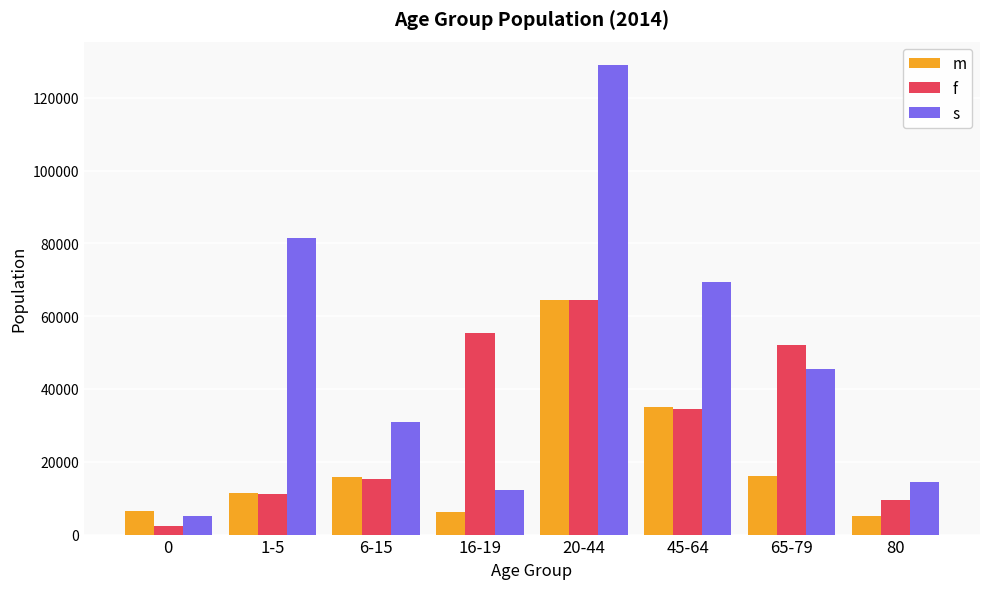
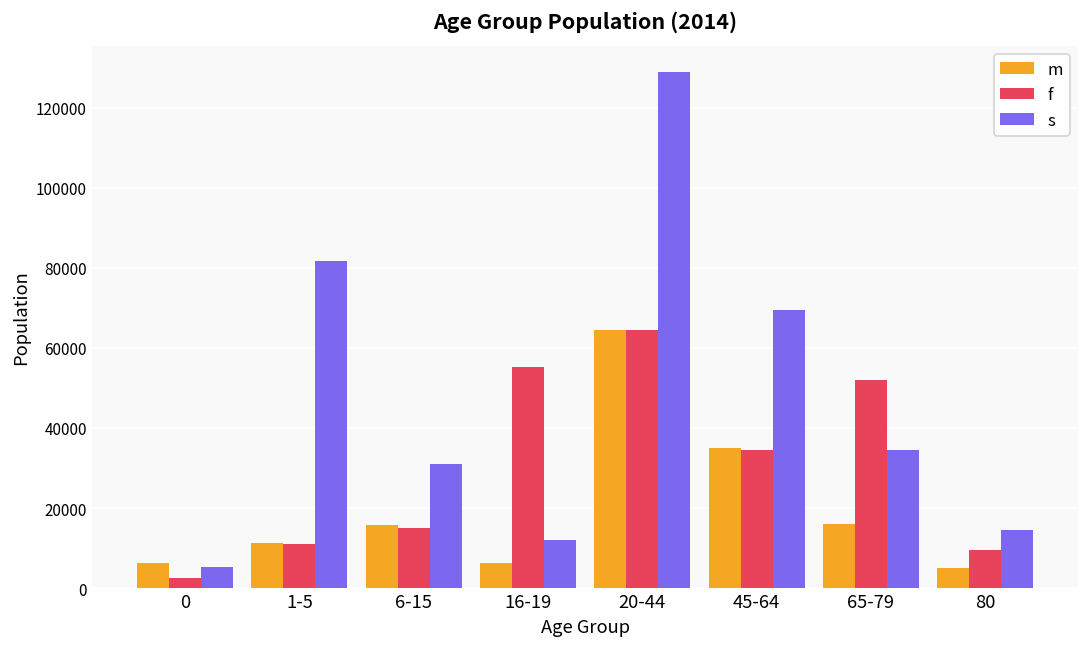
s, 65-79: 46000 -> 34000
